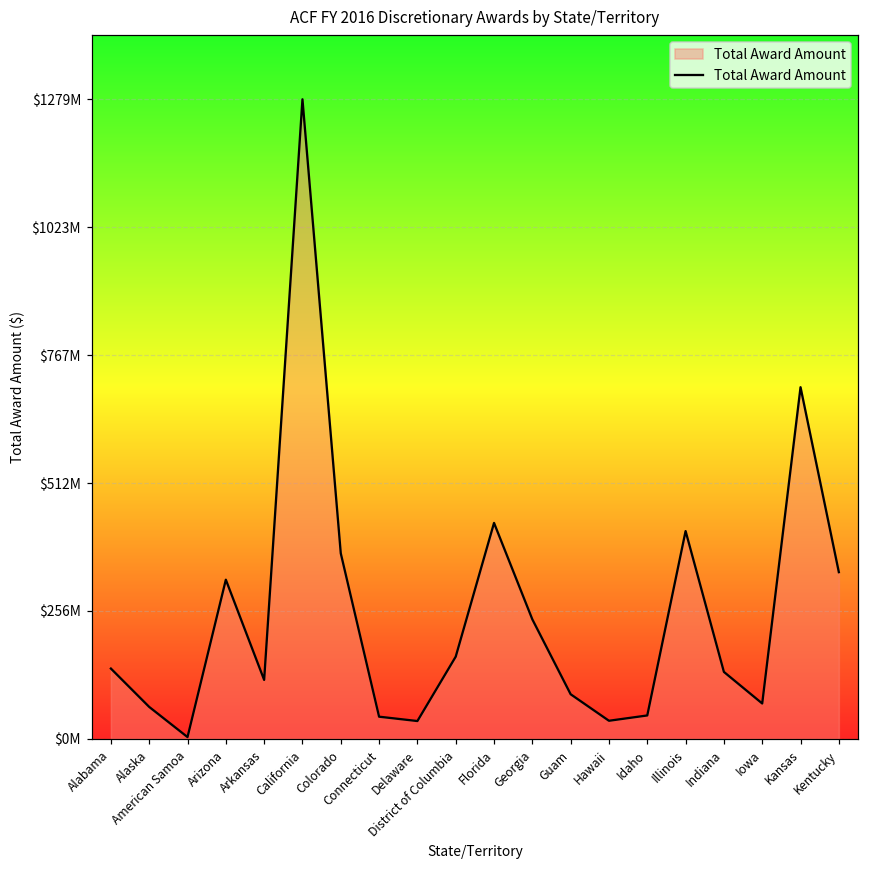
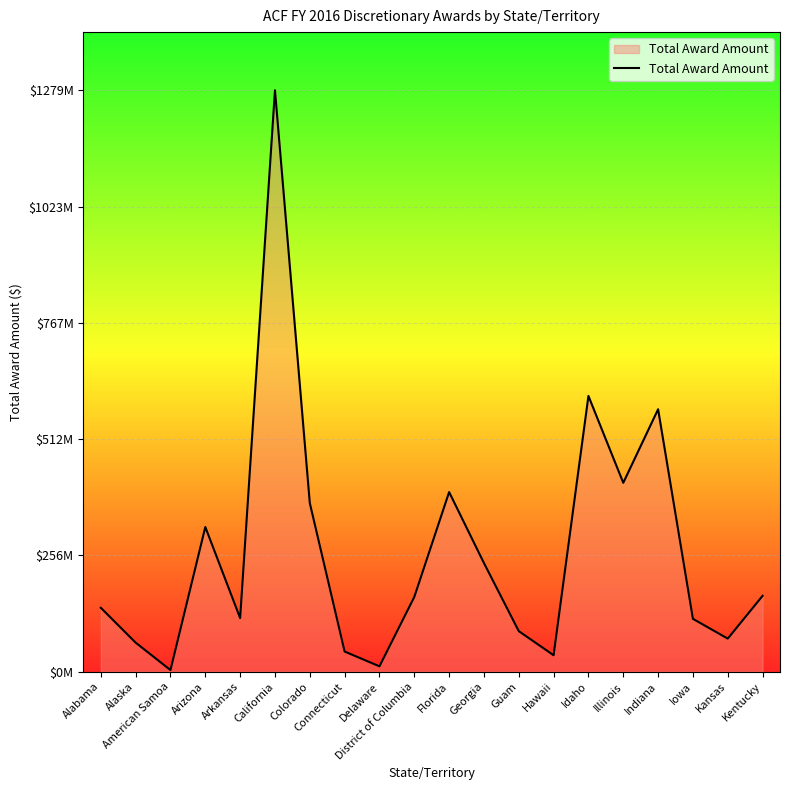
Delaware: $40000000 -> $10000000
Florida: $430000000 -> $400000000
Idaho: $50000000 -> $610000000
Indiana: $130000000 -> $580000000
Iowa: $70000000 -> $120000000
Kansas: $700000000 -> $70000000
Kentucky: $330000000 -> $170000000
